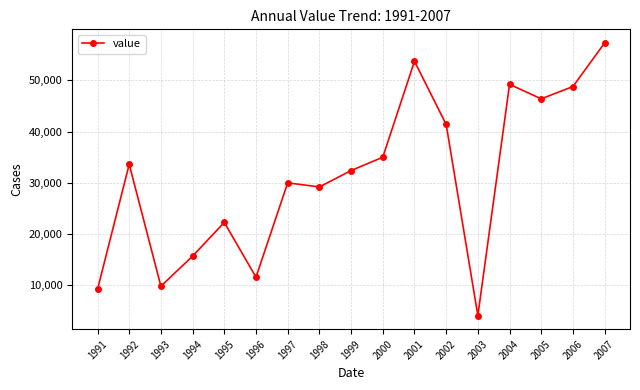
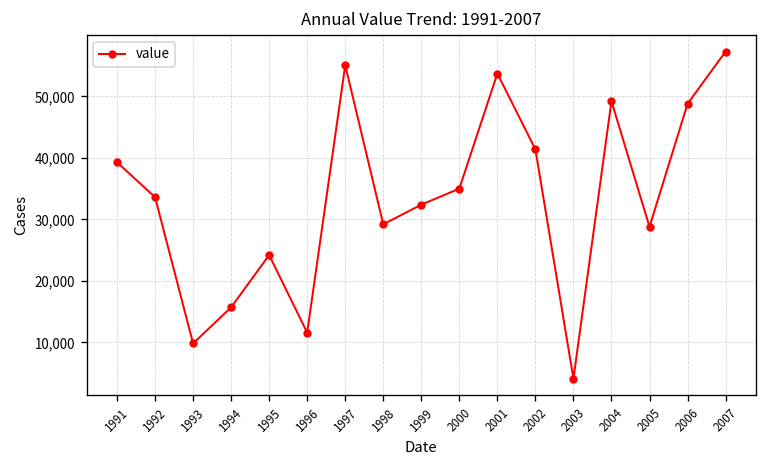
1991: 9,000 -> 39,000
1995: 22,000 -> 24,000
1997: 30,000 -> 55,000
2005: 46,000 -> 29,000
